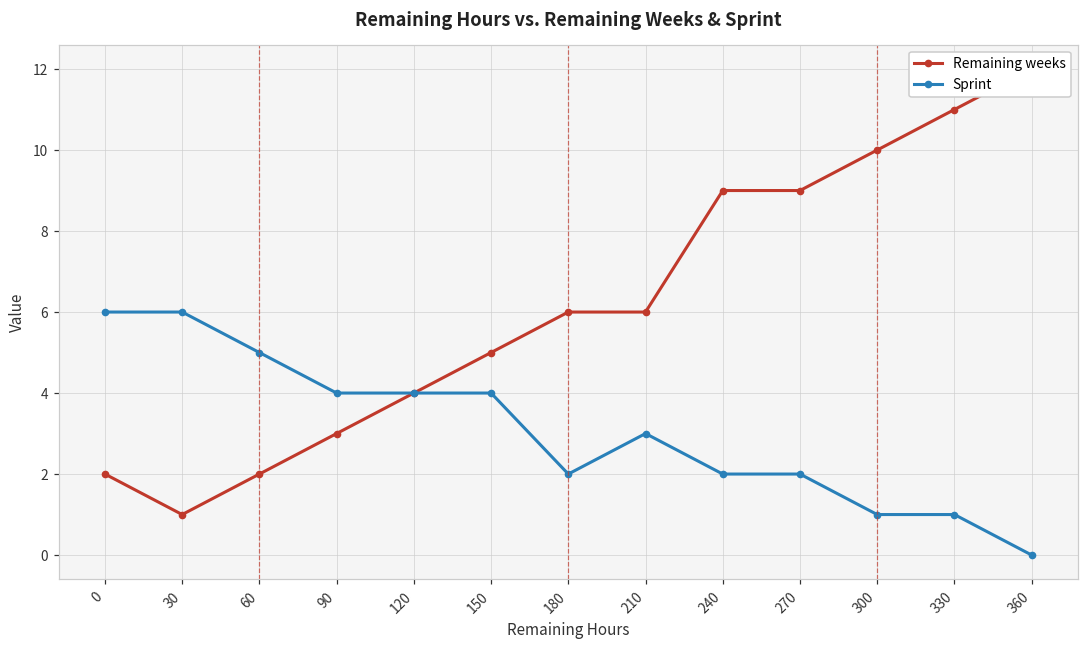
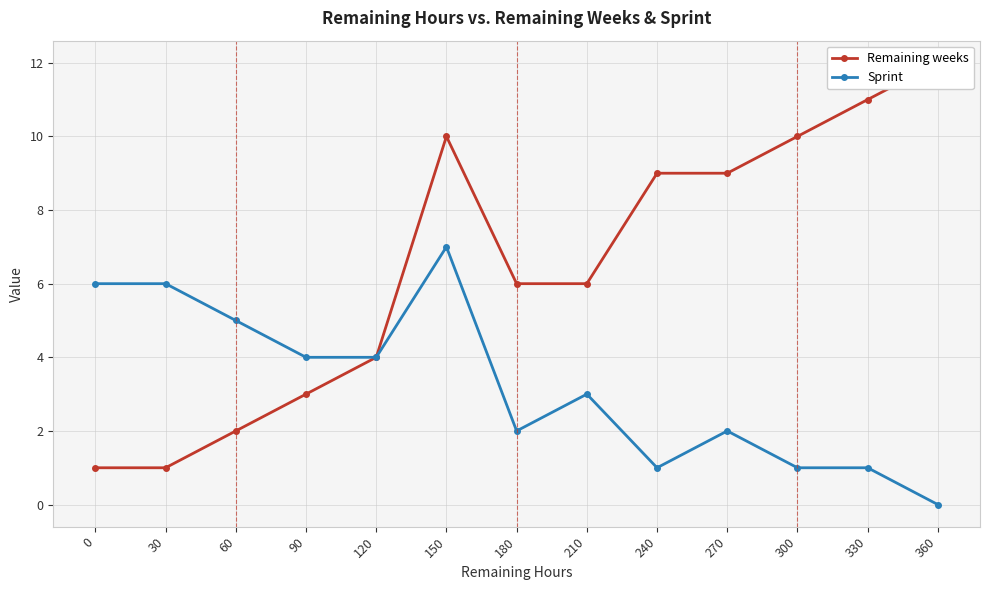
Remaining weeks, 0: 2 -> 1
Remaining weeks, 150: 5 -> 10
Sprint, 150: 4 -> 7
Sprint, 240: 2 -> 1
